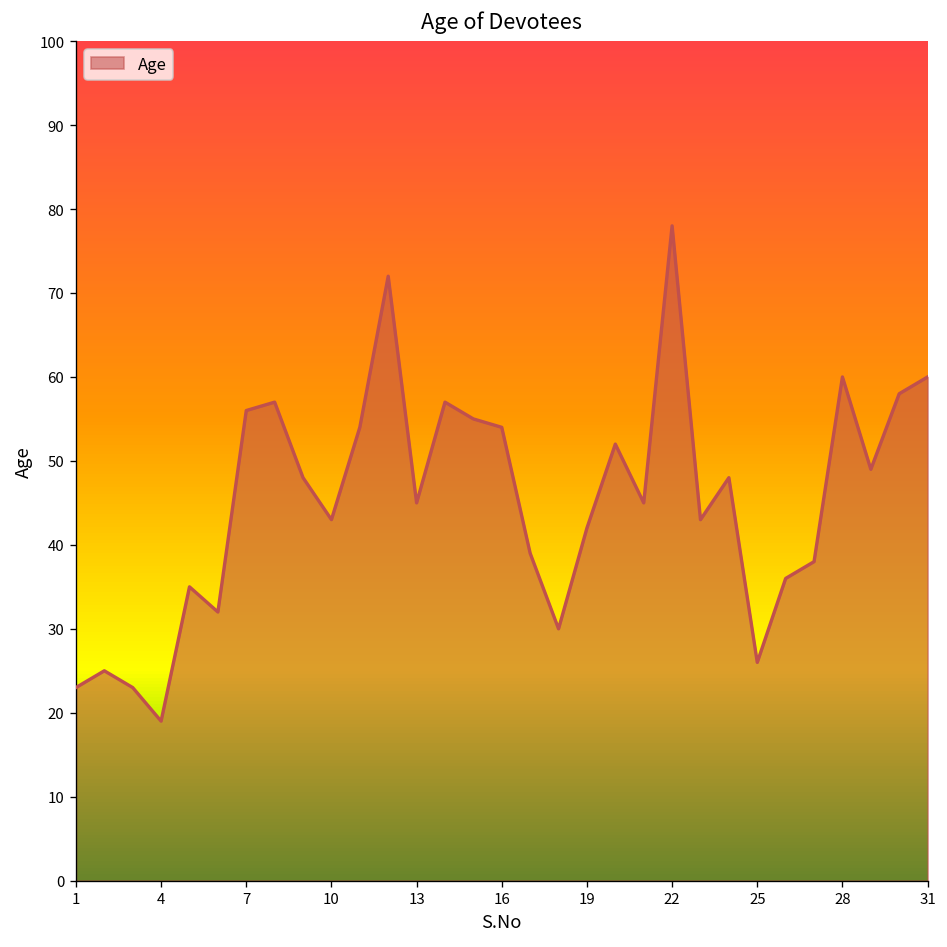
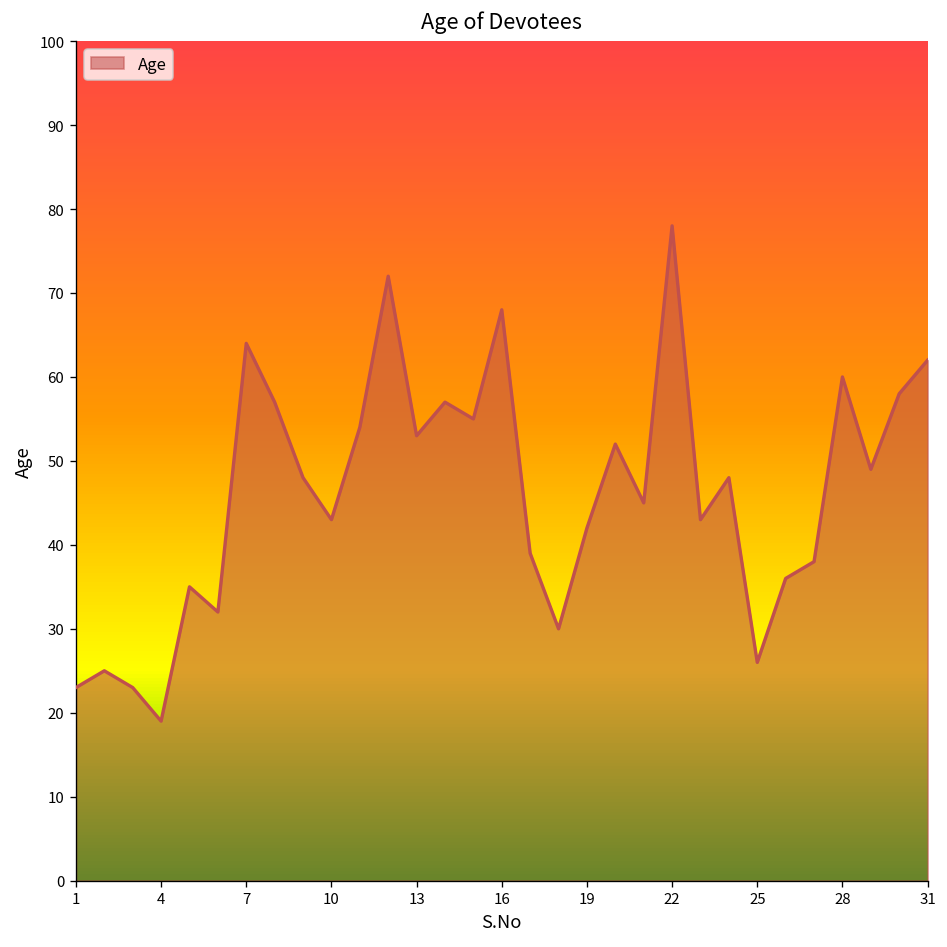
7: 56 -> 64
13: 45 -> 53
16: 54 -> 68
31: 60 -> 62
